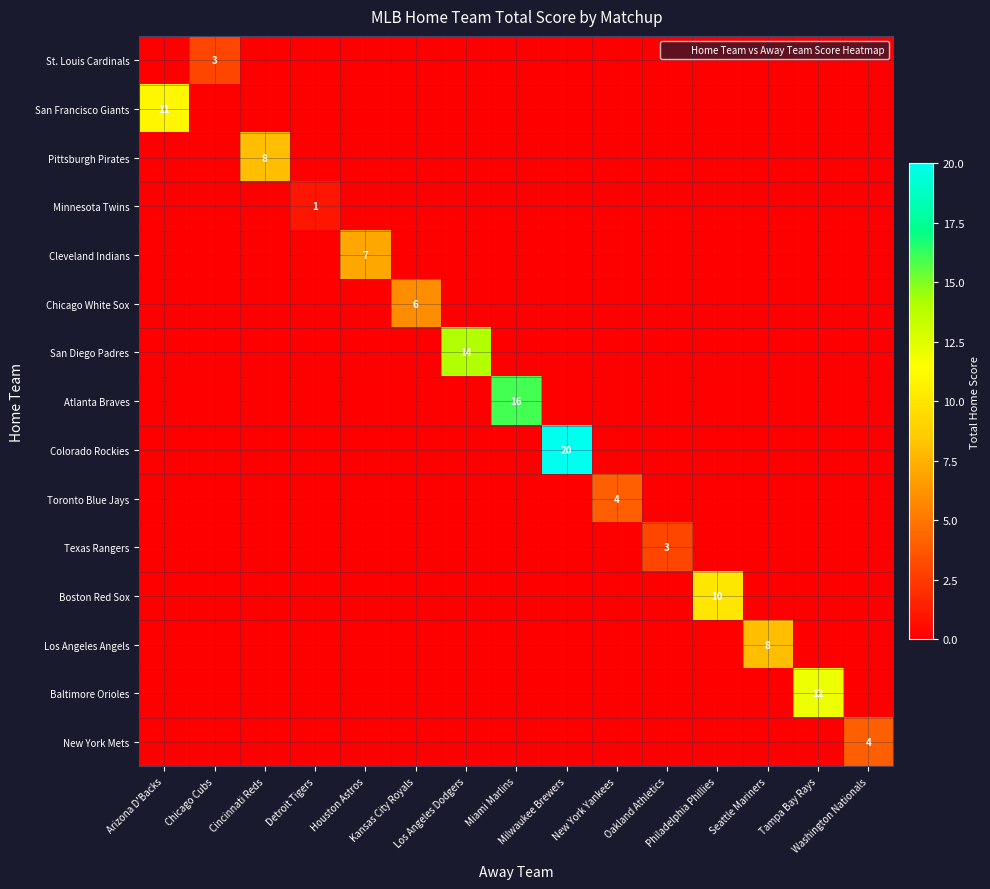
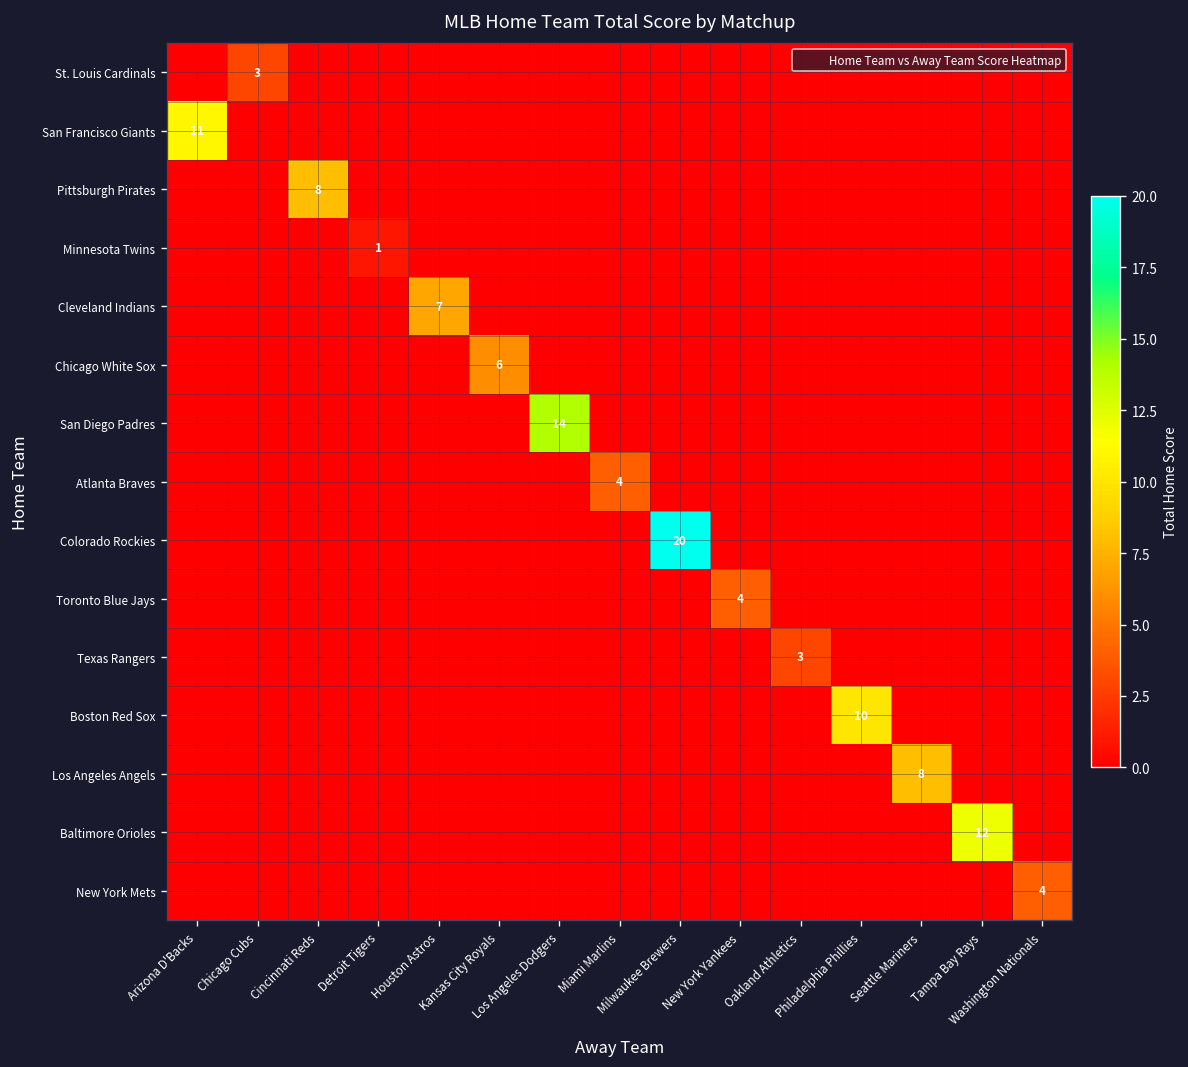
Atlanta Braves, Miami Marlins: 16 -> 4
